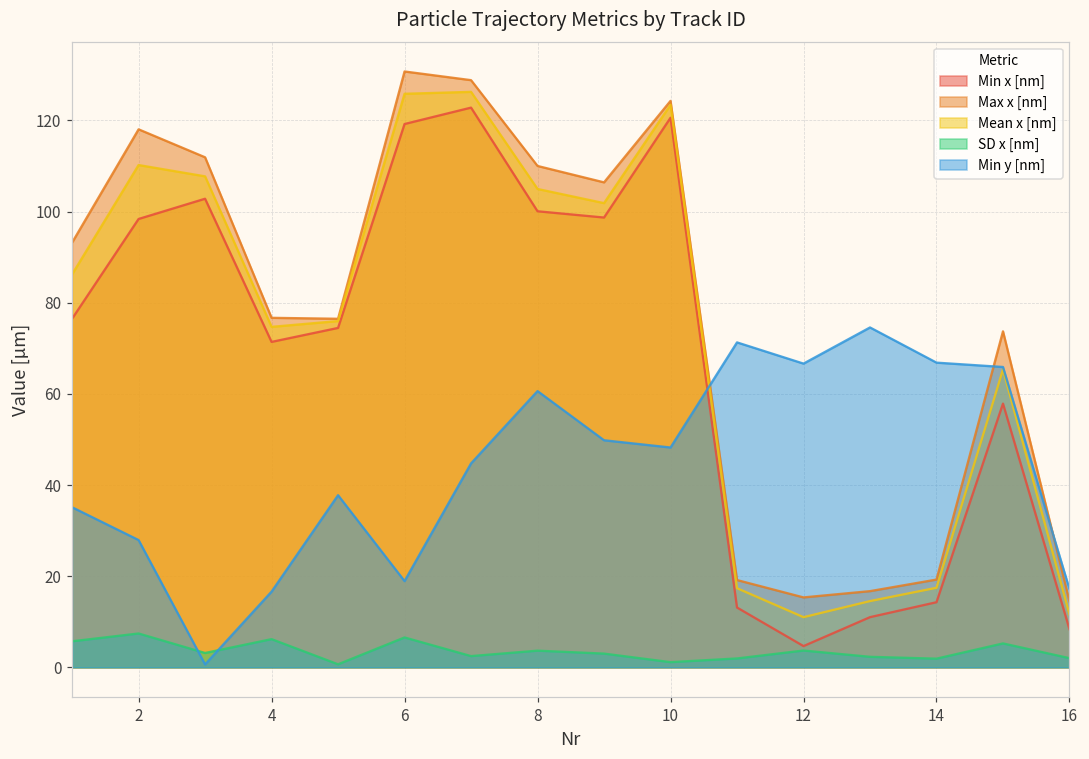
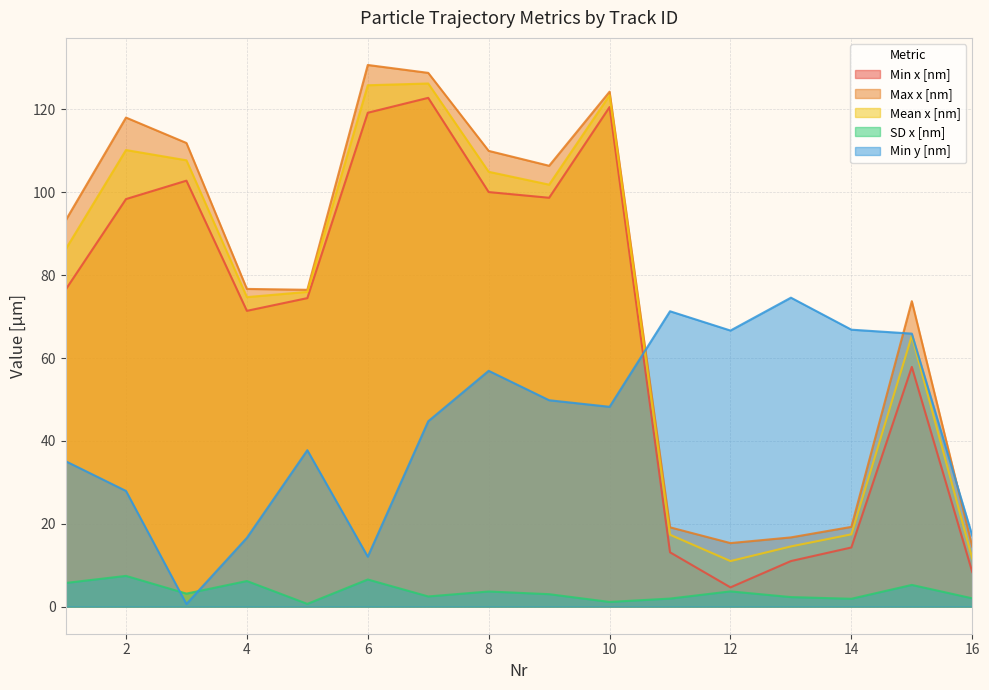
Min y [nm], 6: 19 -> 12
Min y [nm], 8: 61 -> 57
